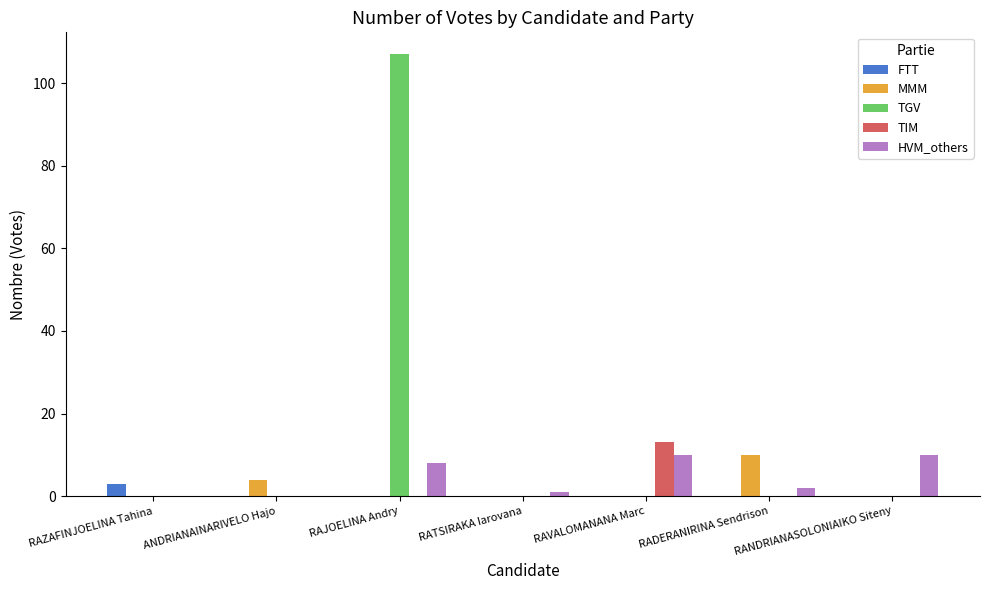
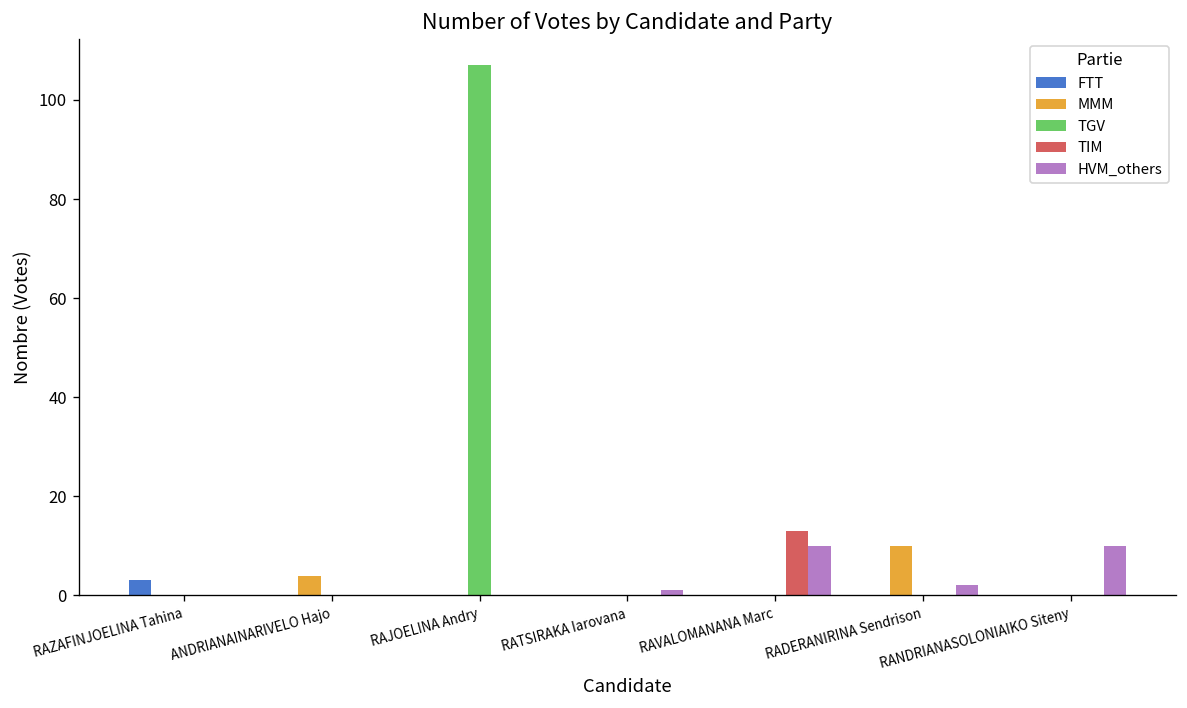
HVM_others, RAJOELINA Andry: 8 -> 0
